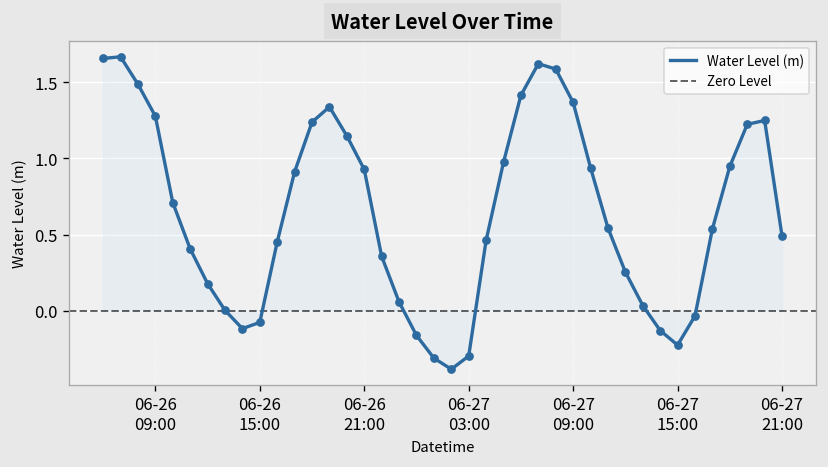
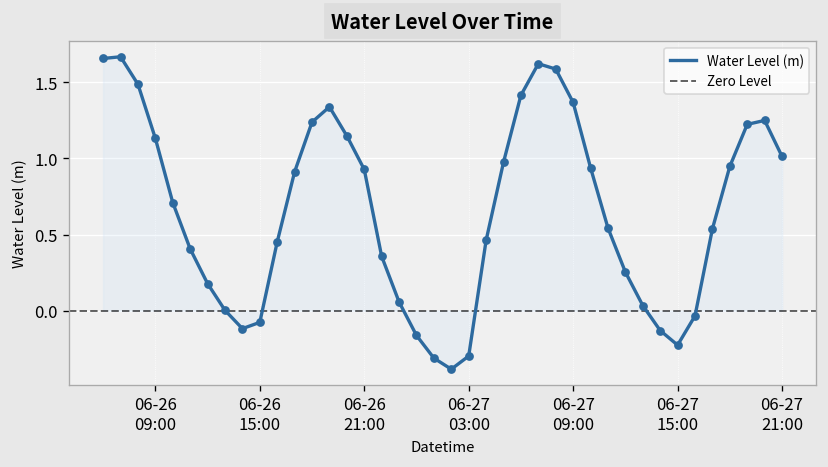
Water Level (m), 06-26 09:00: 1.28 -> 1.13
Water Level (m), 06-27 21:00: 0.49 -> 1.01
